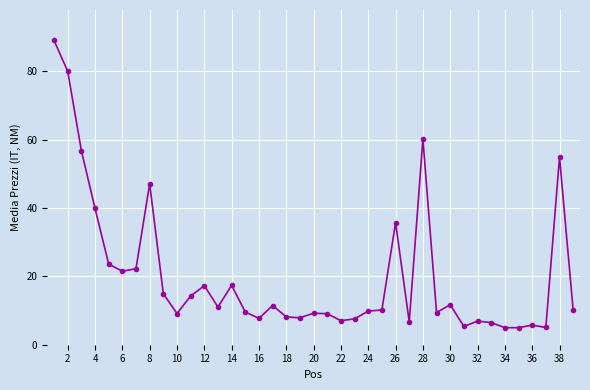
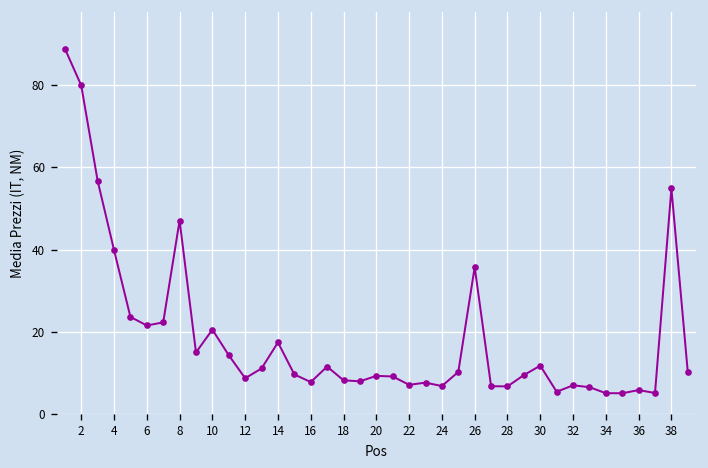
10: 9 -> 20
12: 17 -> 9
24: 10 -> 7
28: 60 -> 7
